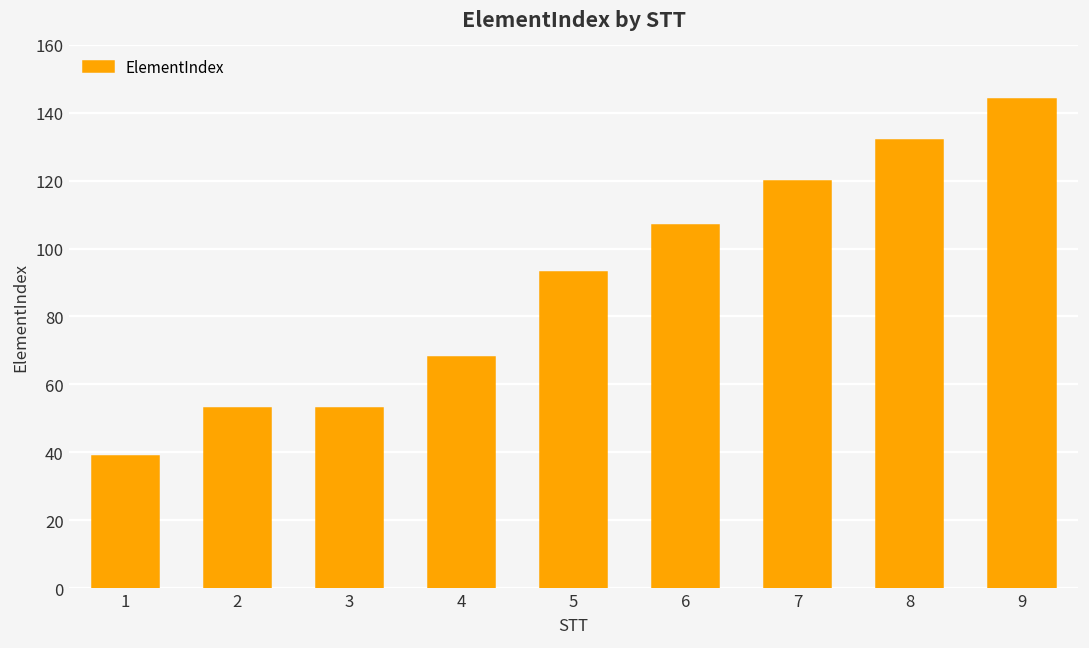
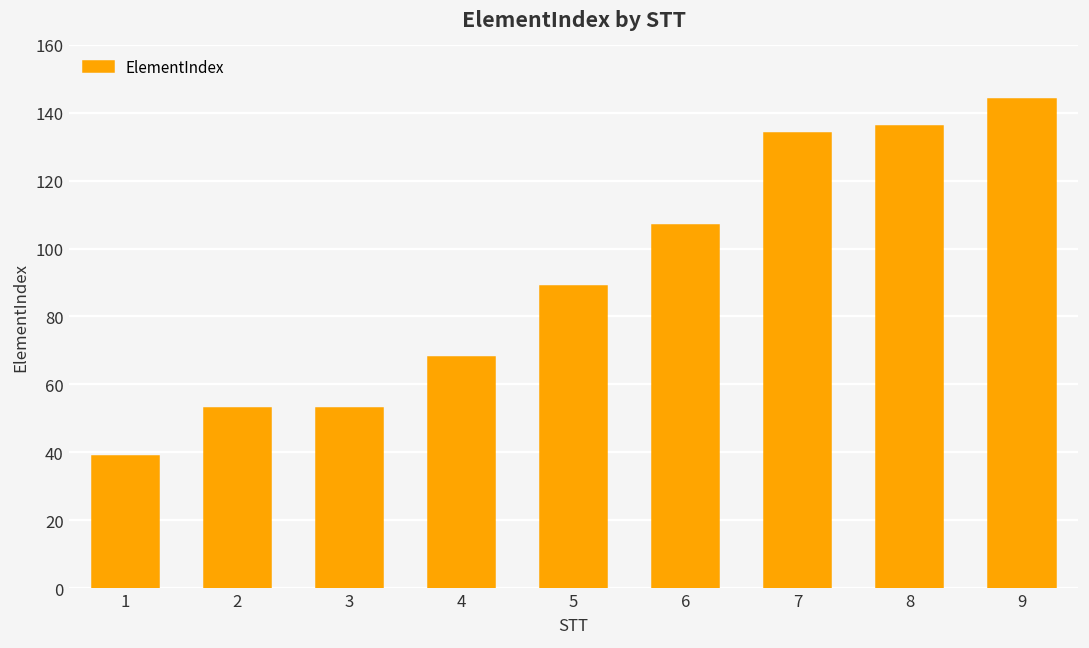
5: 93 -> 89
7: 120 -> 134
8: 132 -> 136
